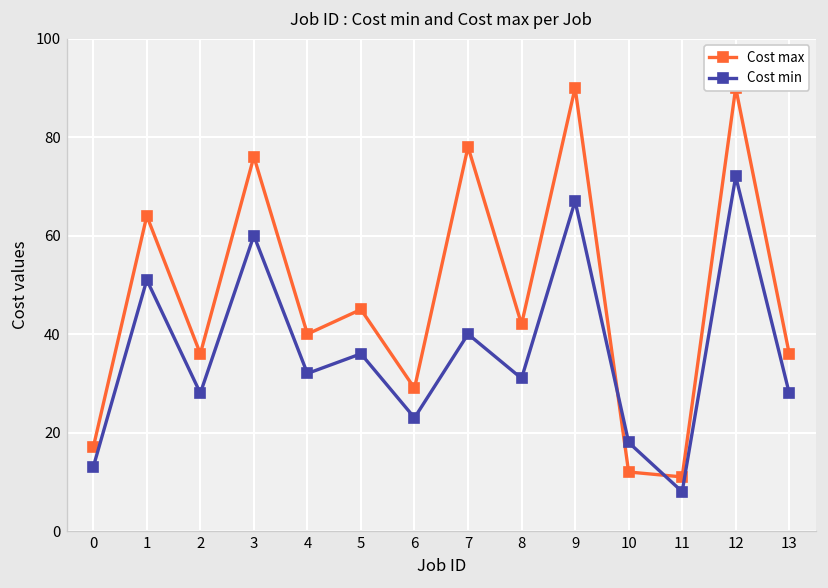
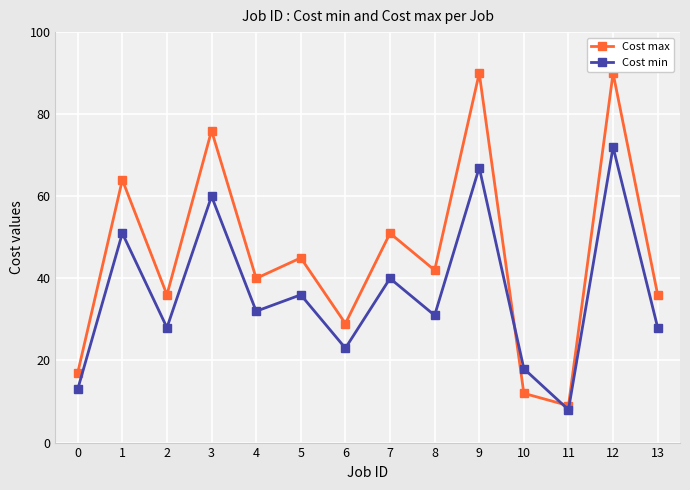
Cost max, 7: 78 -> 51
Cost max, 11: 11 -> 9
